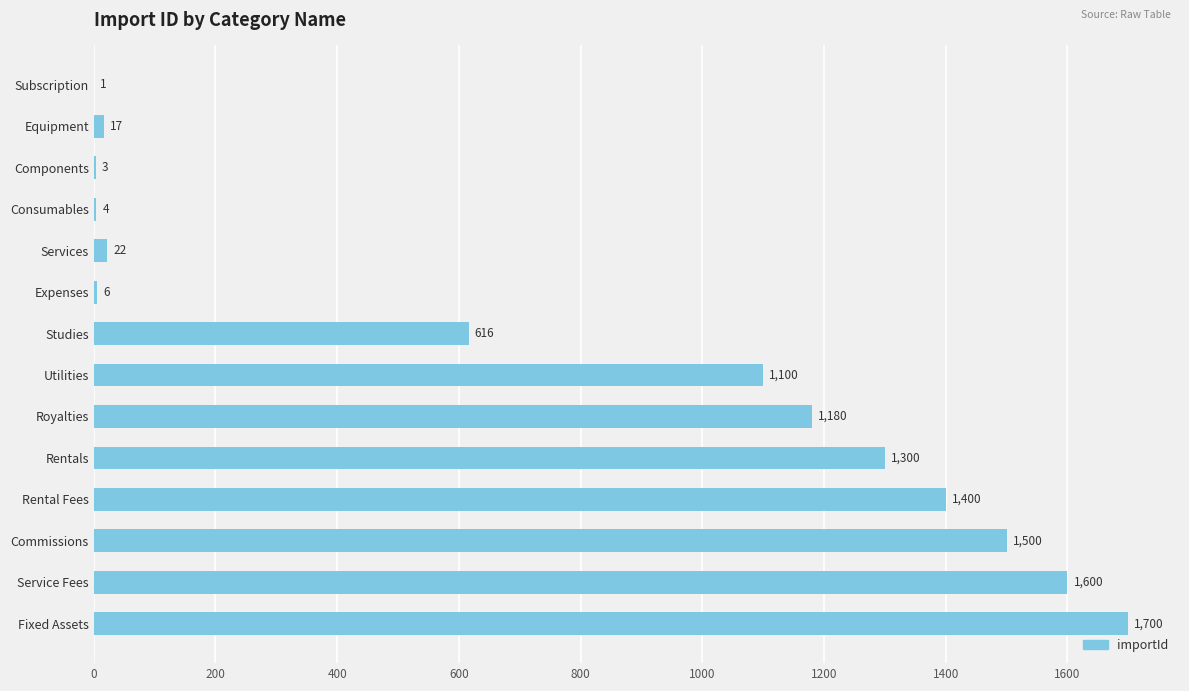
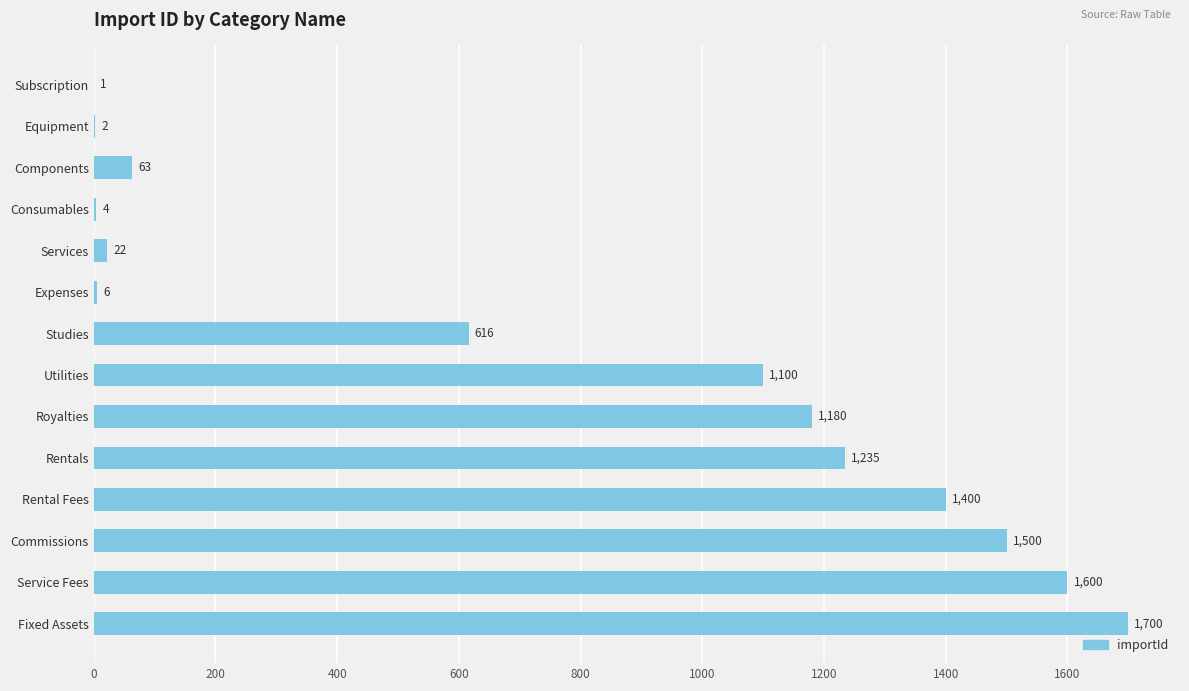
Equipment: 17 -> 2
Components: 3 -> 63
Rentals: 1,300 -> 1,235
